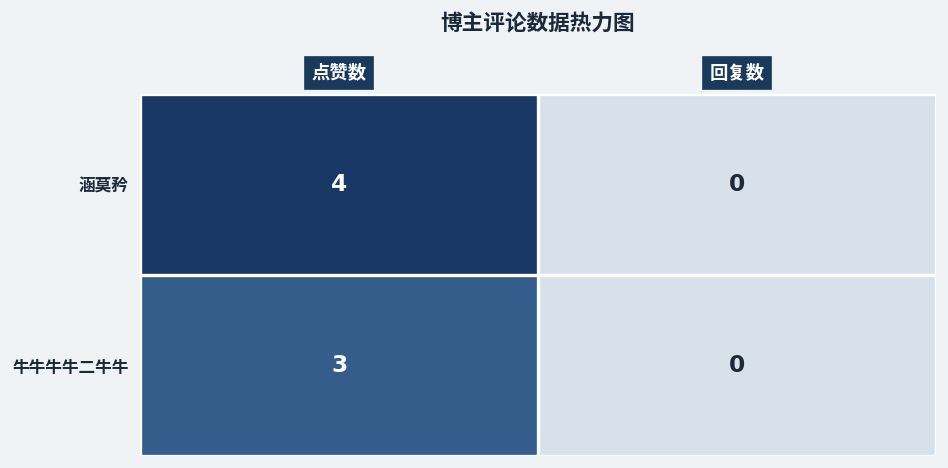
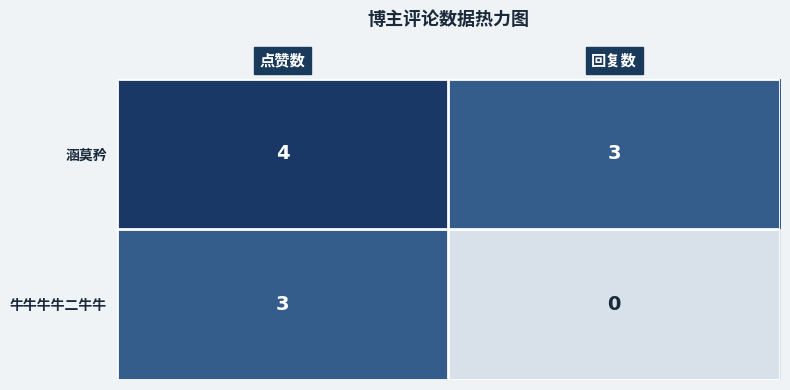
涵莫矜, 回复数: 0 -> 3
